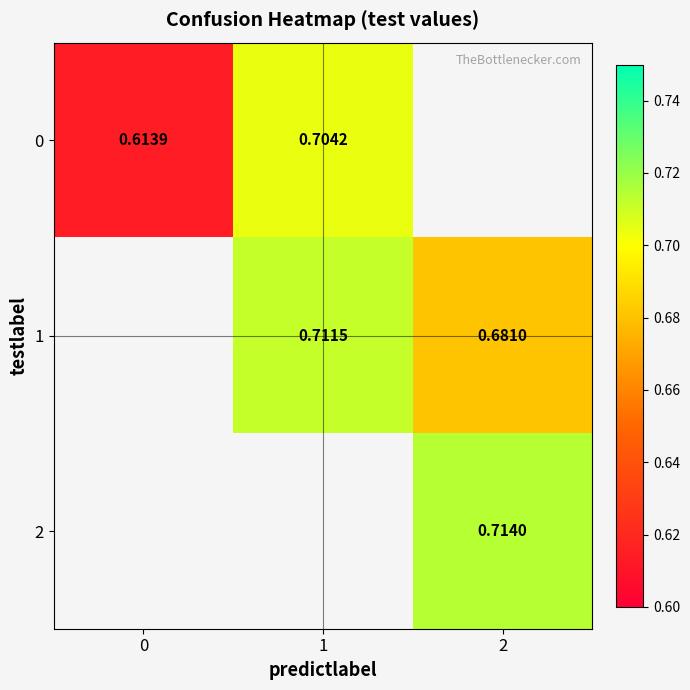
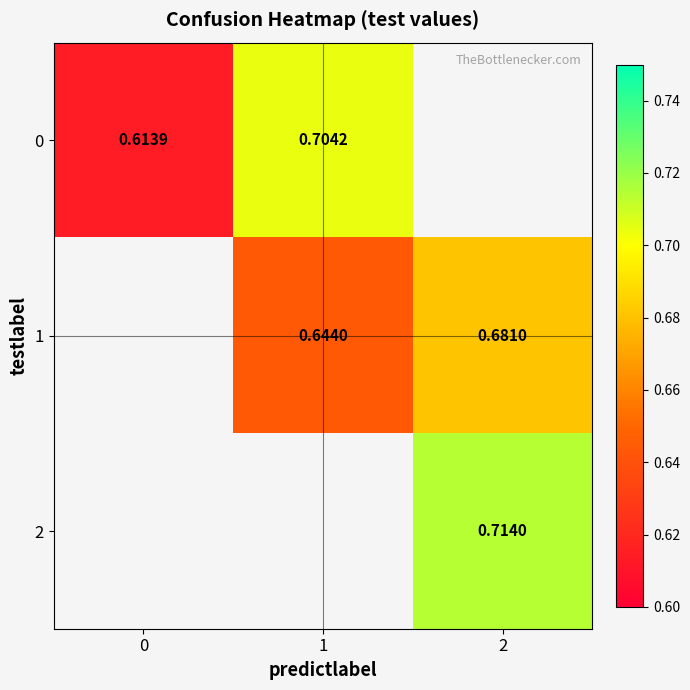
1, 1: 0.7115 -> 0.6440
